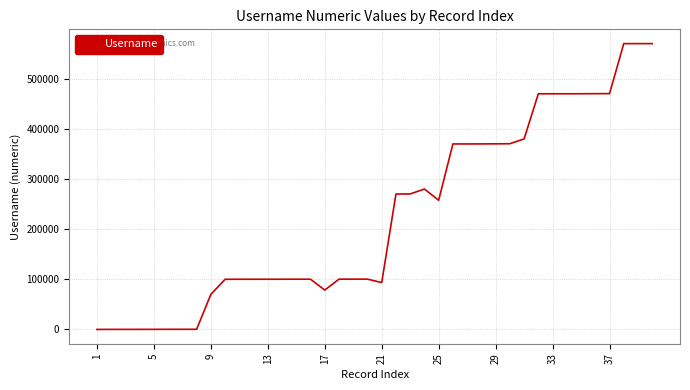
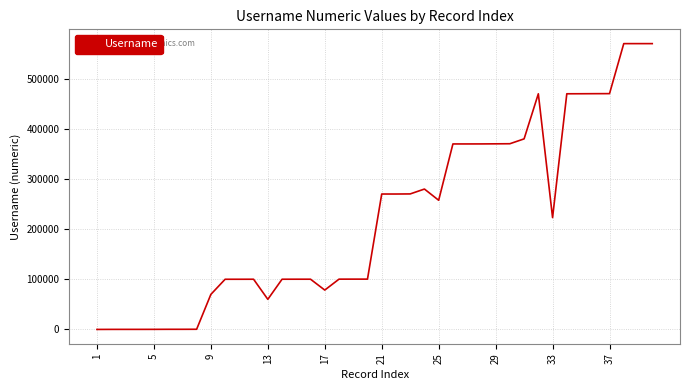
13: 100000 -> 60000
21: 90000 -> 270000
33: 470000 -> 220000
